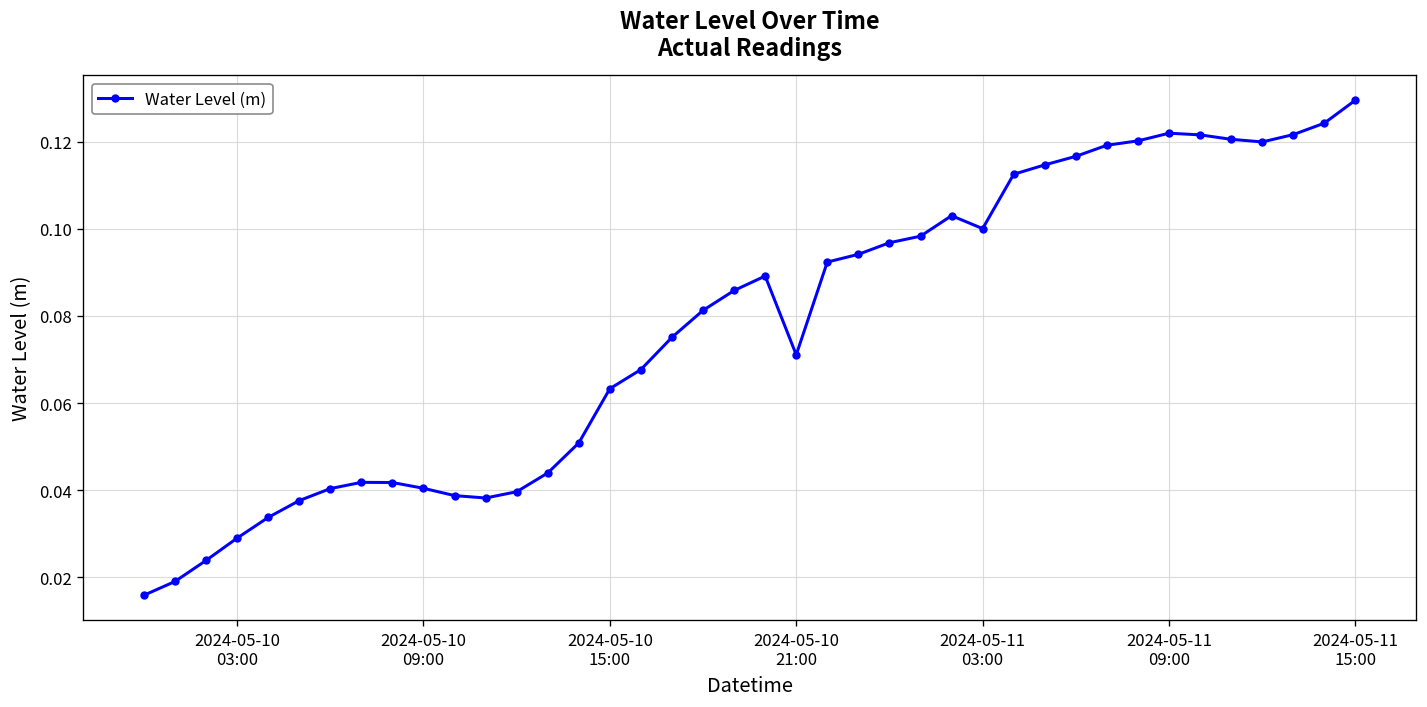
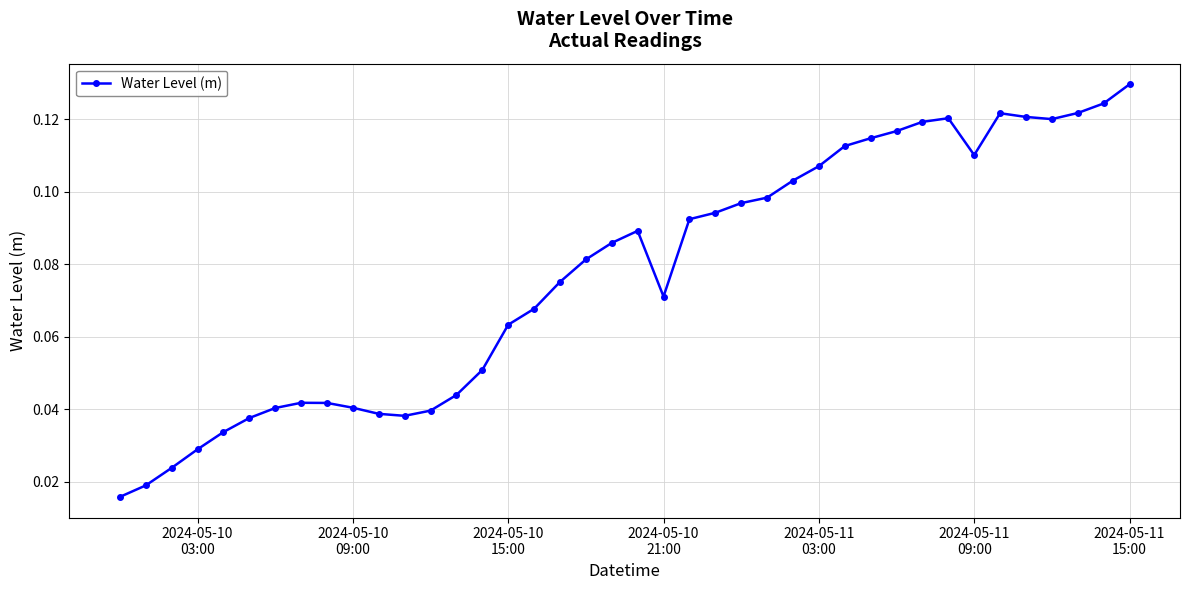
2024-05-11 03:00: 0.100 -> 0.107
2024-05-11 09:00: 0.122 -> 0.110
